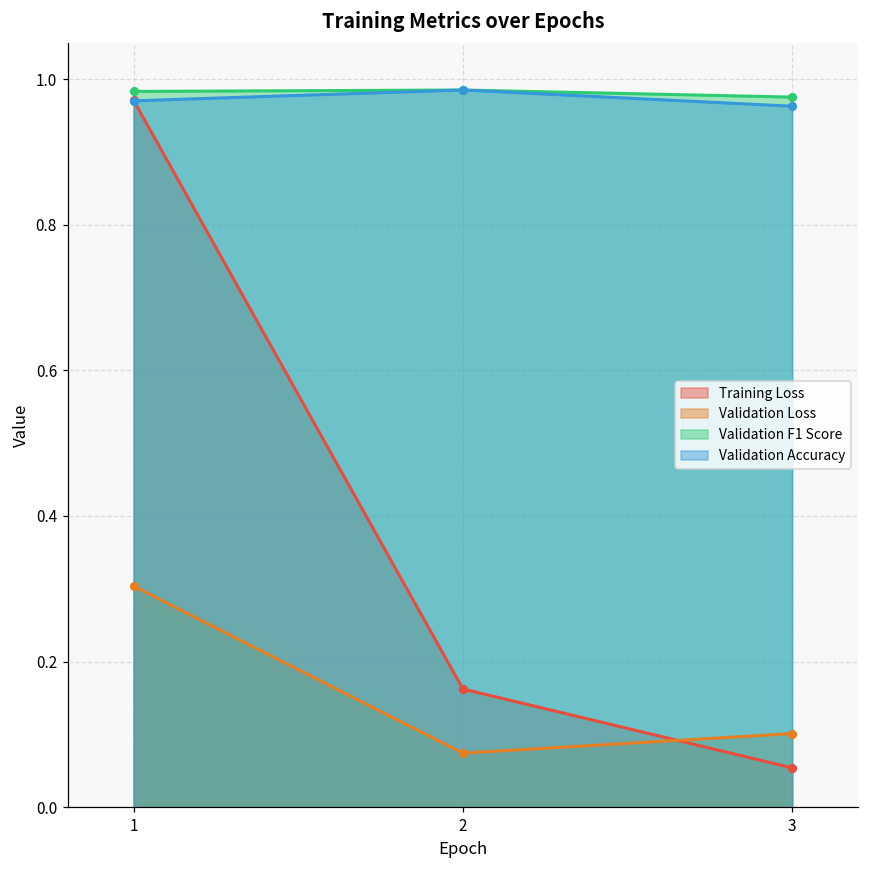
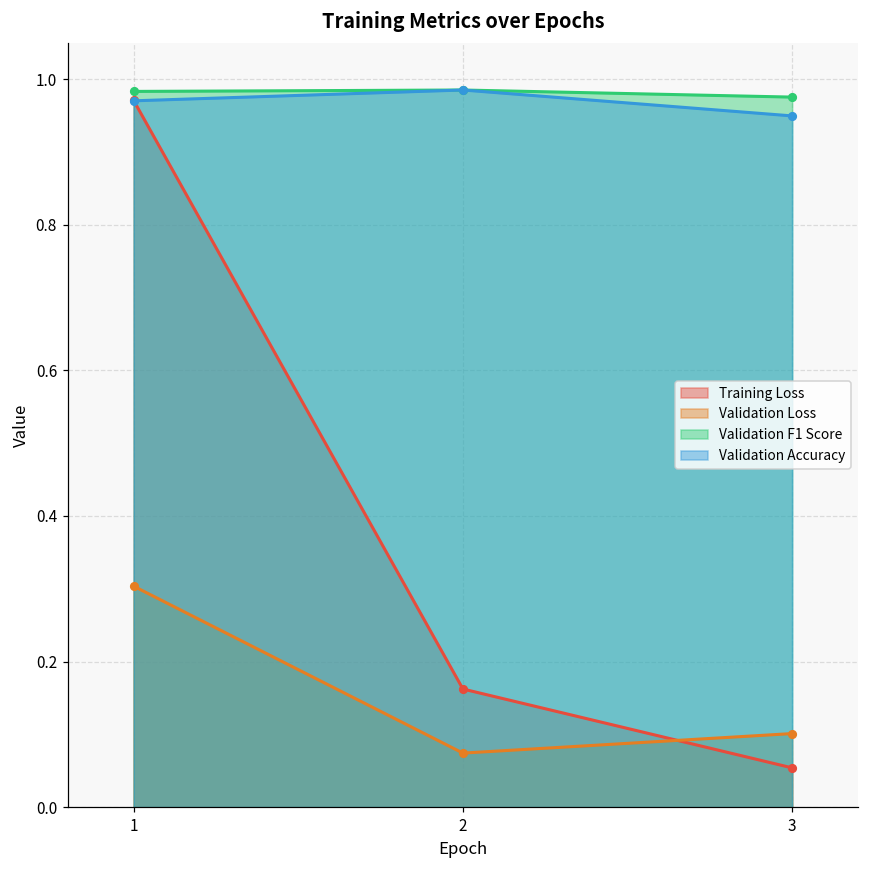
Validation Accuracy, 3: 0.96 -> 0.95
